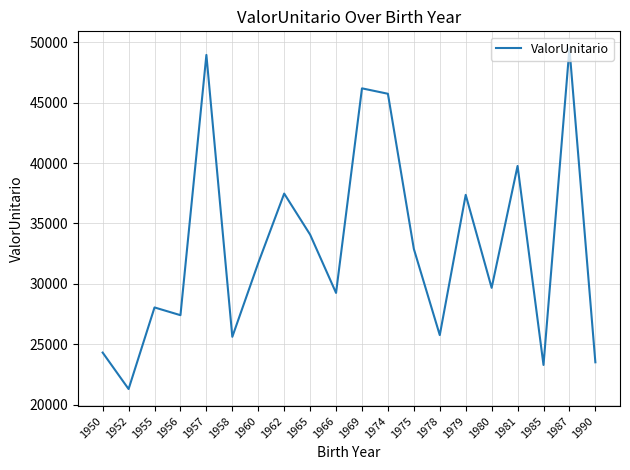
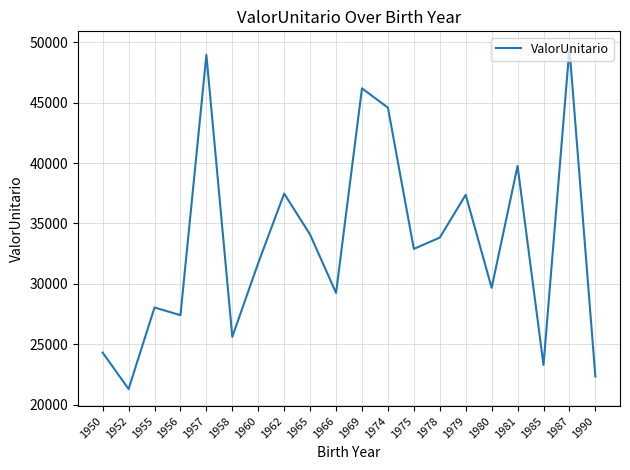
1974: 45700 -> 44600
1978: 25800 -> 33800
1990: 23500 -> 22300
